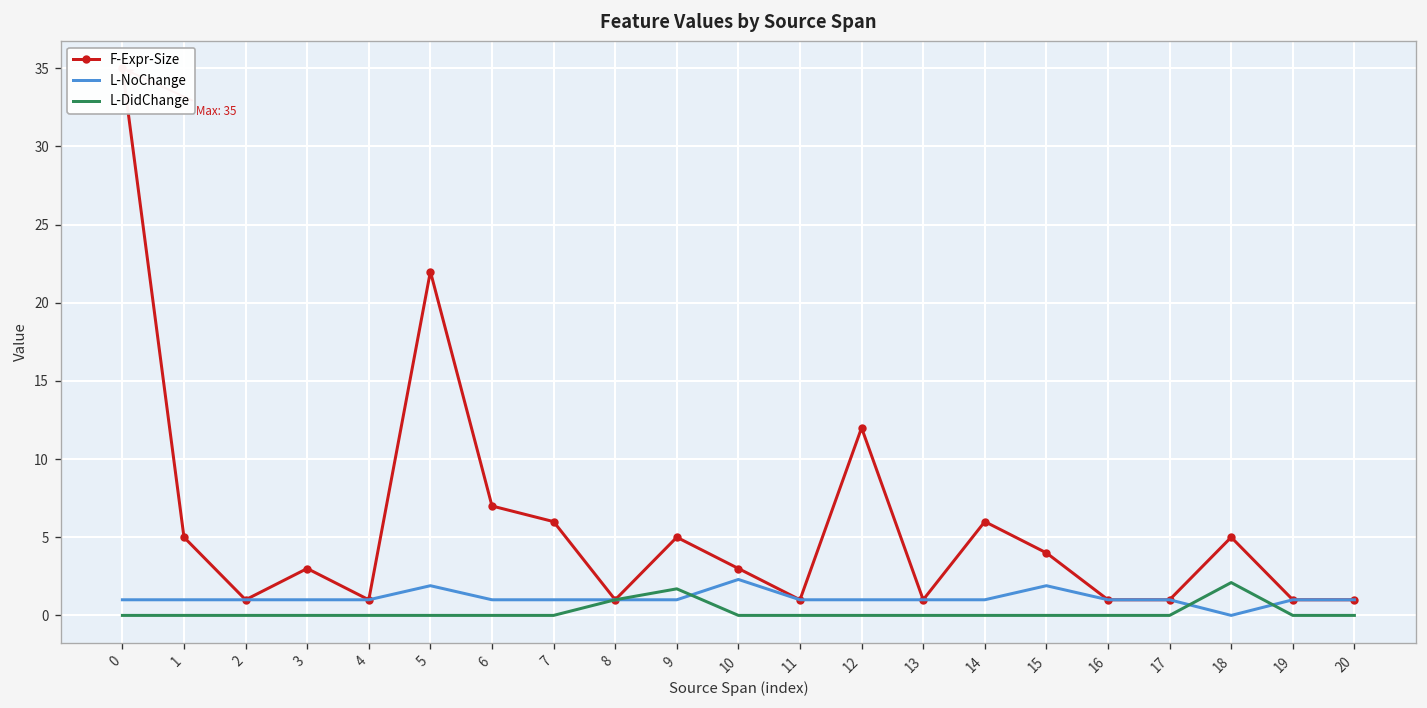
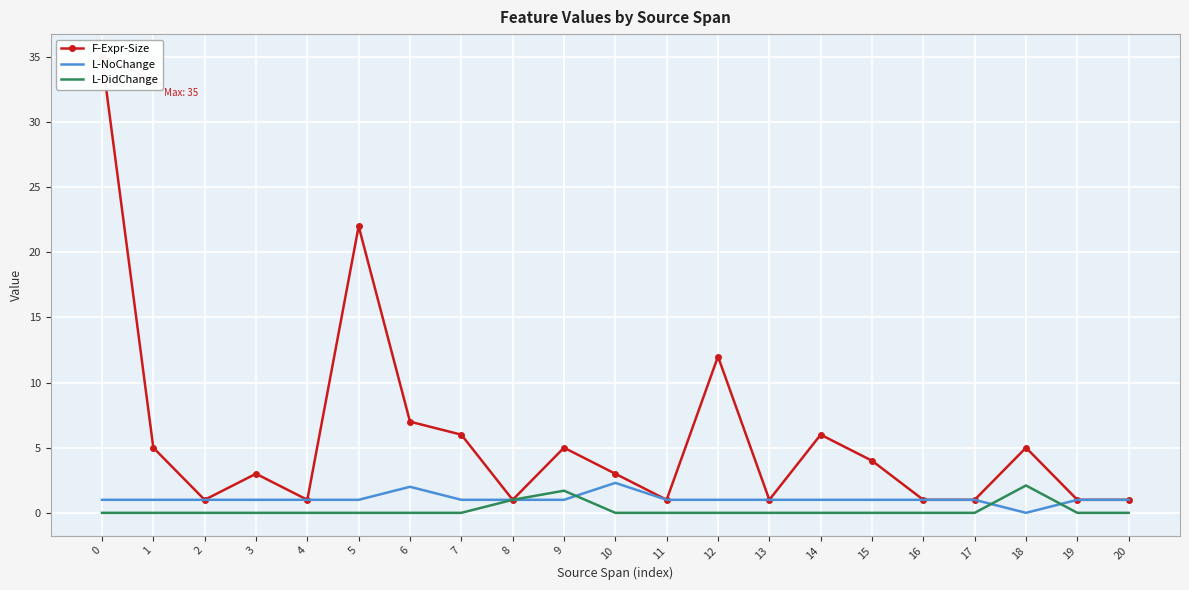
L-NoChange, 5: 1.9 -> 1.0
L-NoChange, 6: 1 -> 2
L-NoChange, 15: 1.9 -> 1.0
